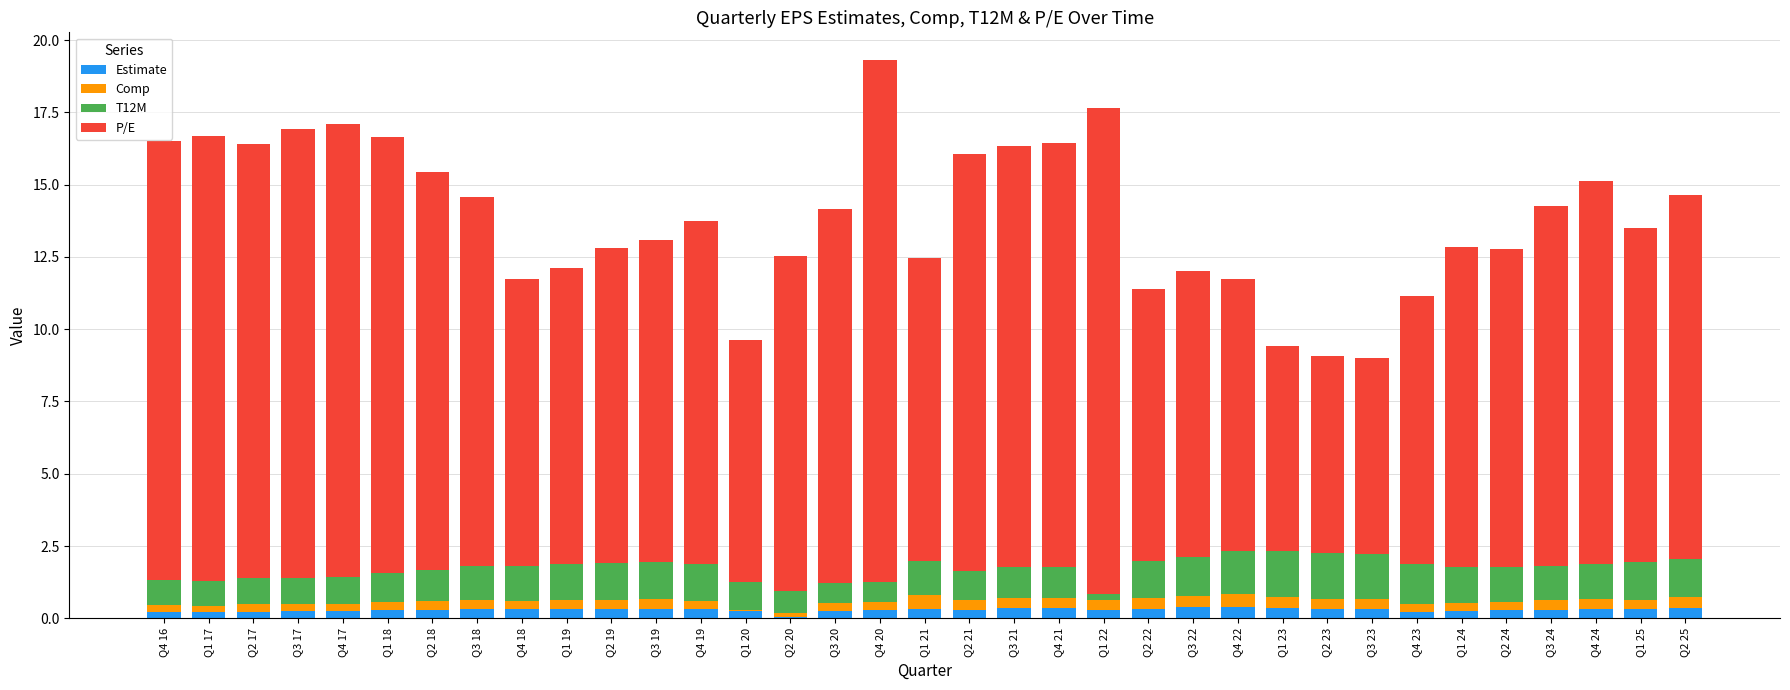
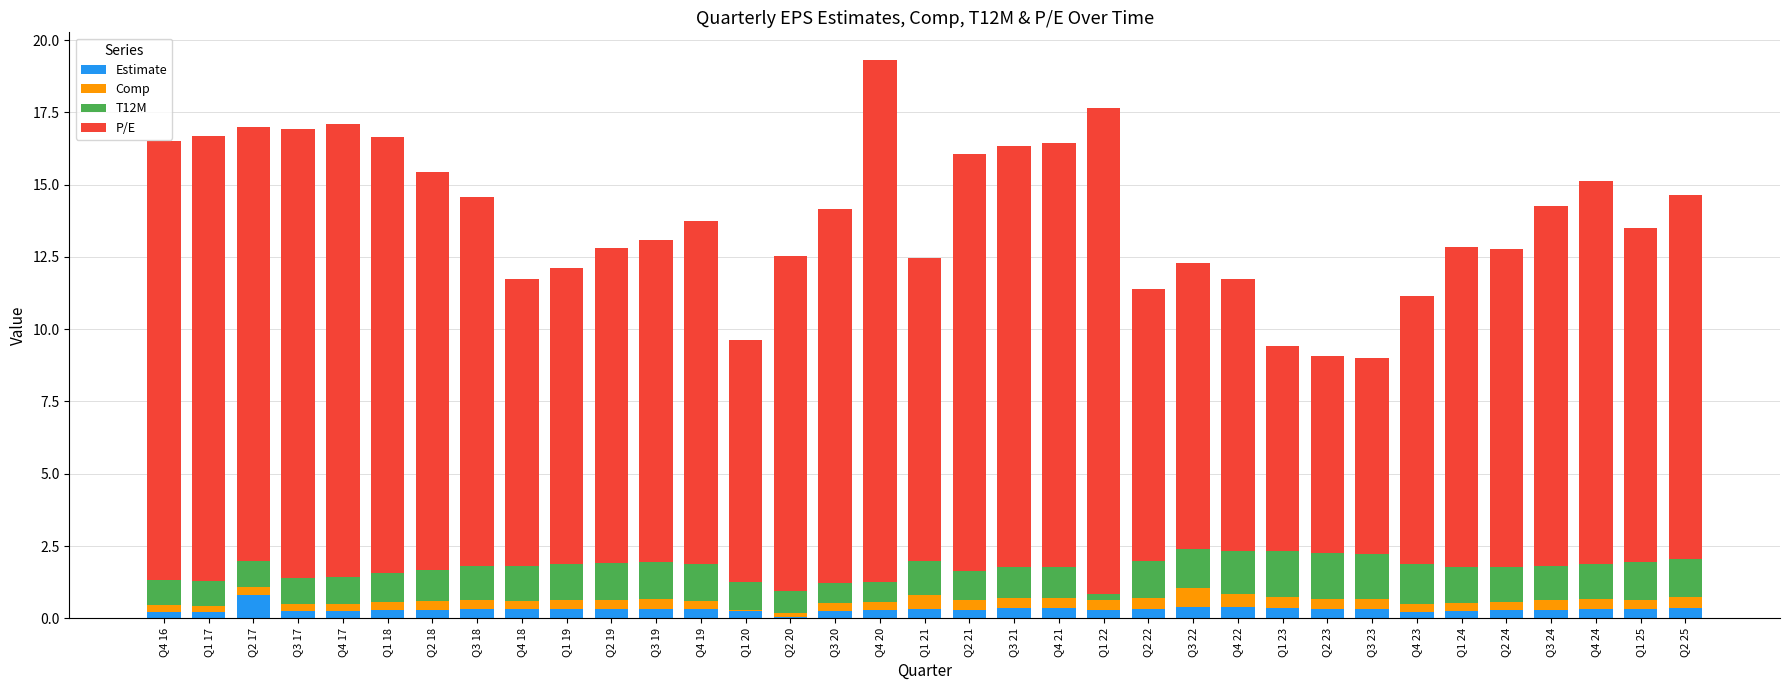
Estimate, Q2 17: 0.2 -> 0.8
Comp, Q3 22: 0.4 -> 0.7
